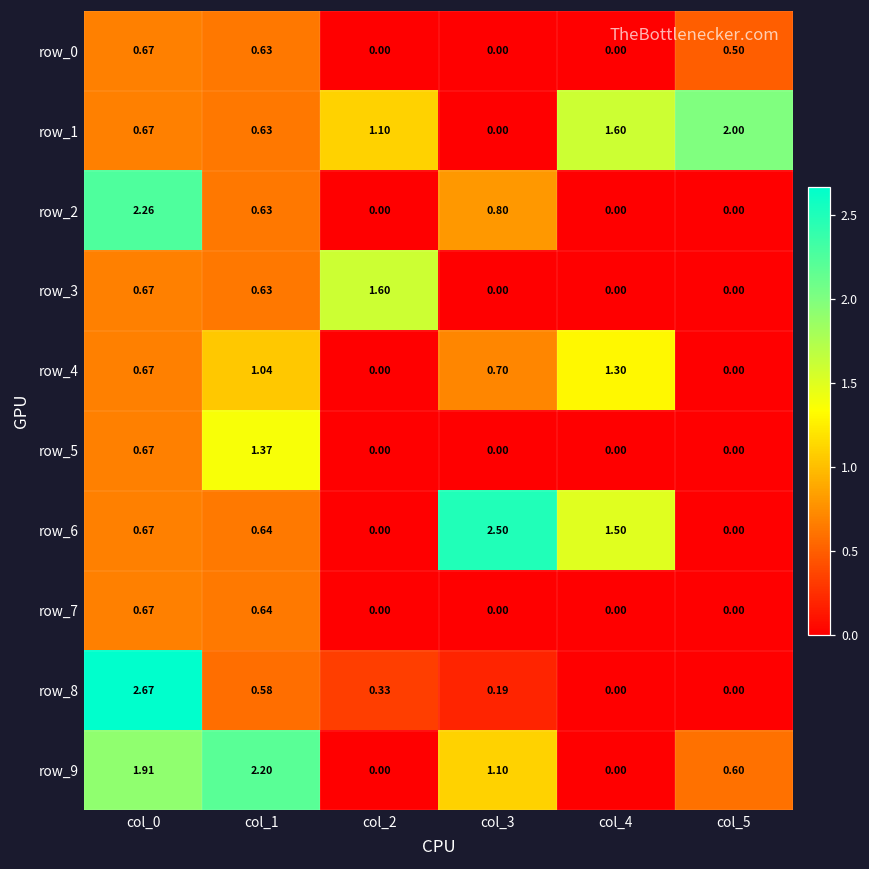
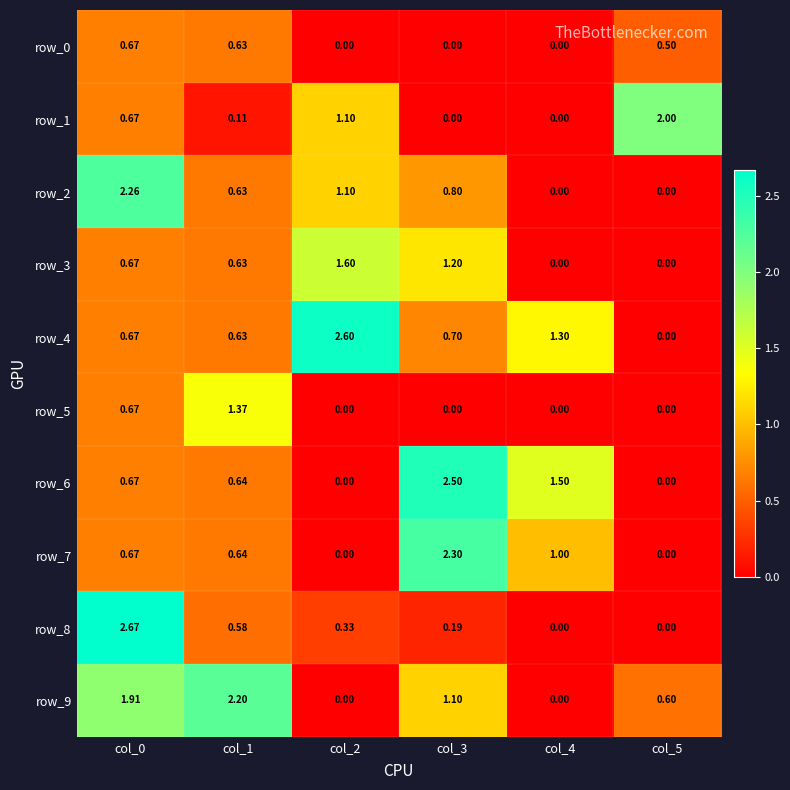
row_1, col_1: 0.63 -> 0.11
row_1, col_4: 1.60 -> 0.00
row_2, col_2: 0.00 -> 1.10
row_3, col_3: 0.00 -> 1.20
row_4, col_1: 1.04 -> 0.63
row_4, col_2: 0.00 -> 2.60
row_7, col_3: 0.00 -> 2.30
row_7, col_4: 0.00 -> 1.00
